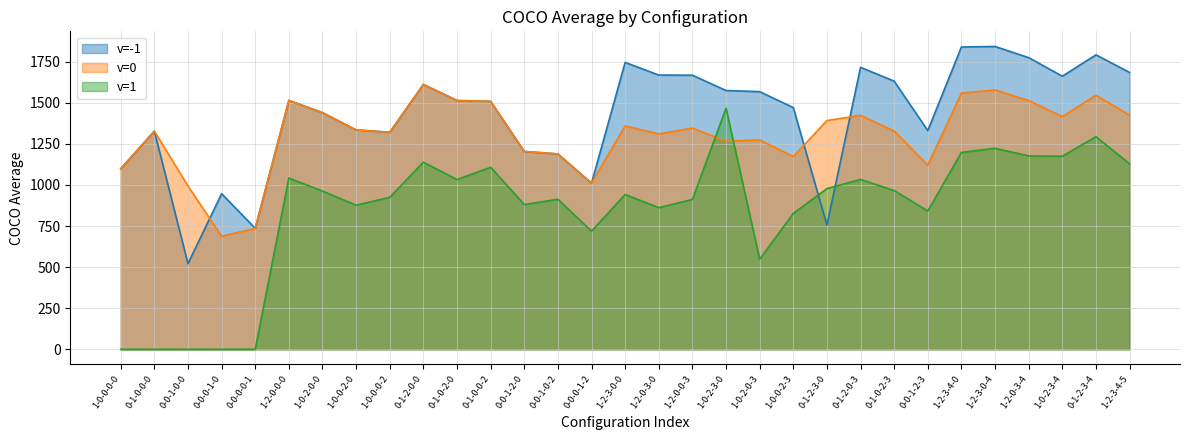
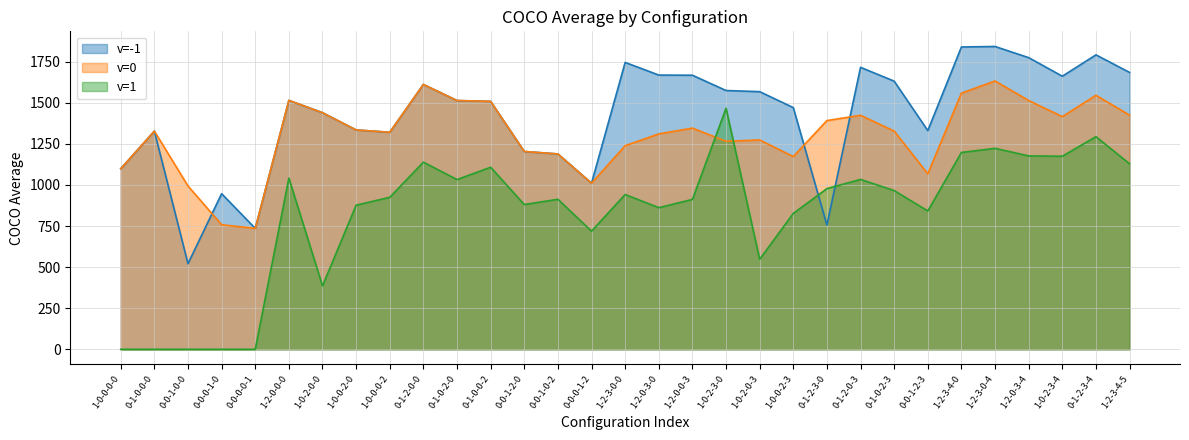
v=0, 0-0-0-1-0: 690 -> 760
v=1, 1-0-2-0-0: 960 -> 390
v=0, 1-2-3-0-0: 1360 -> 1240
v=0, 0-0-1-2-3: 1120 -> 1070
v=0, 1-2-3-0-4: 1580 -> 1630
